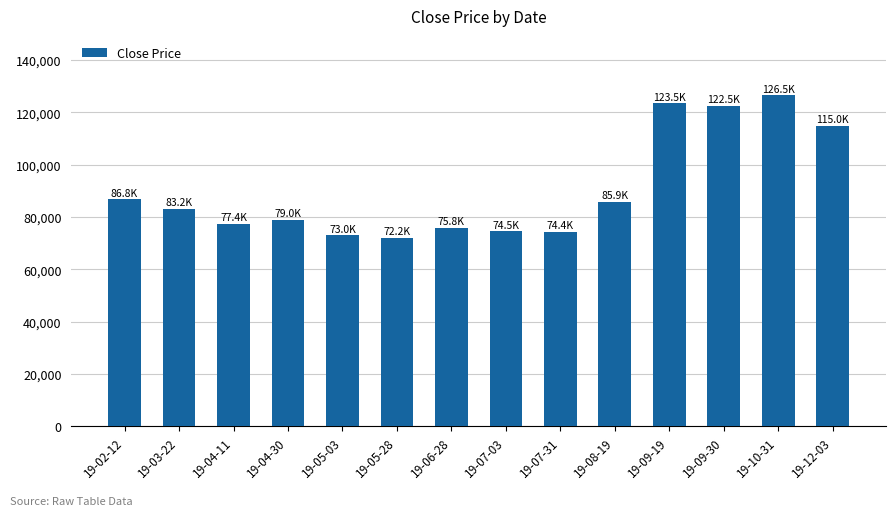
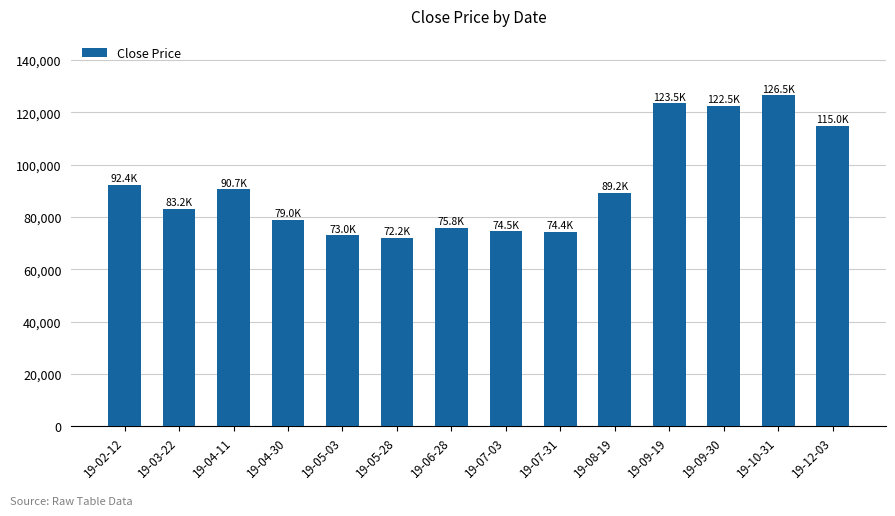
19-02-12: 86.8K -> 92.4K
19-04-11: 77.4K -> 90.7K
19-08-19: 85.9K -> 89.2K
